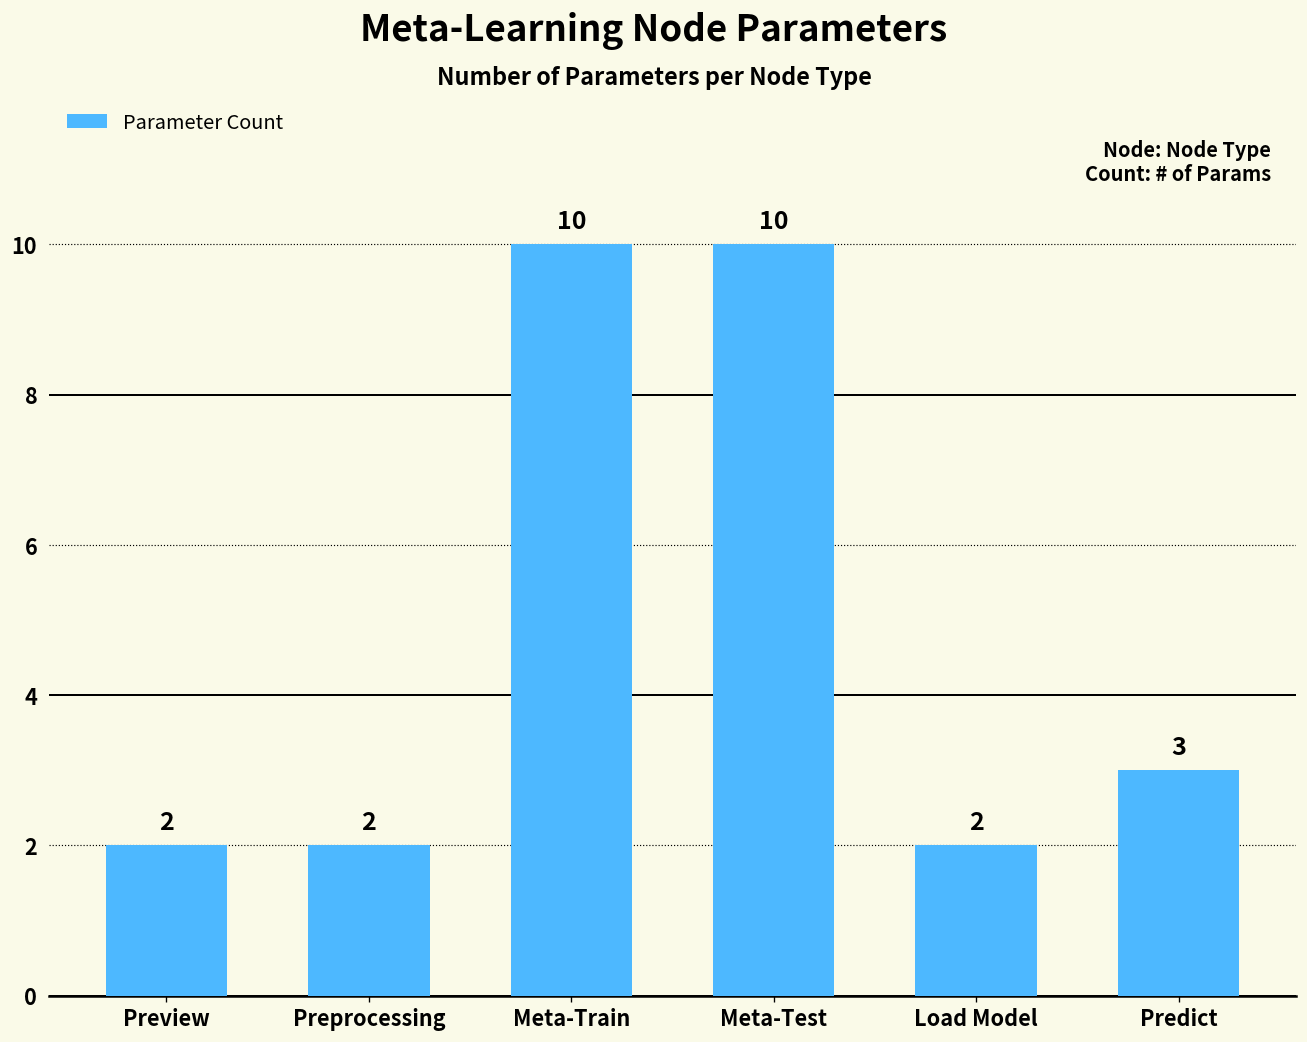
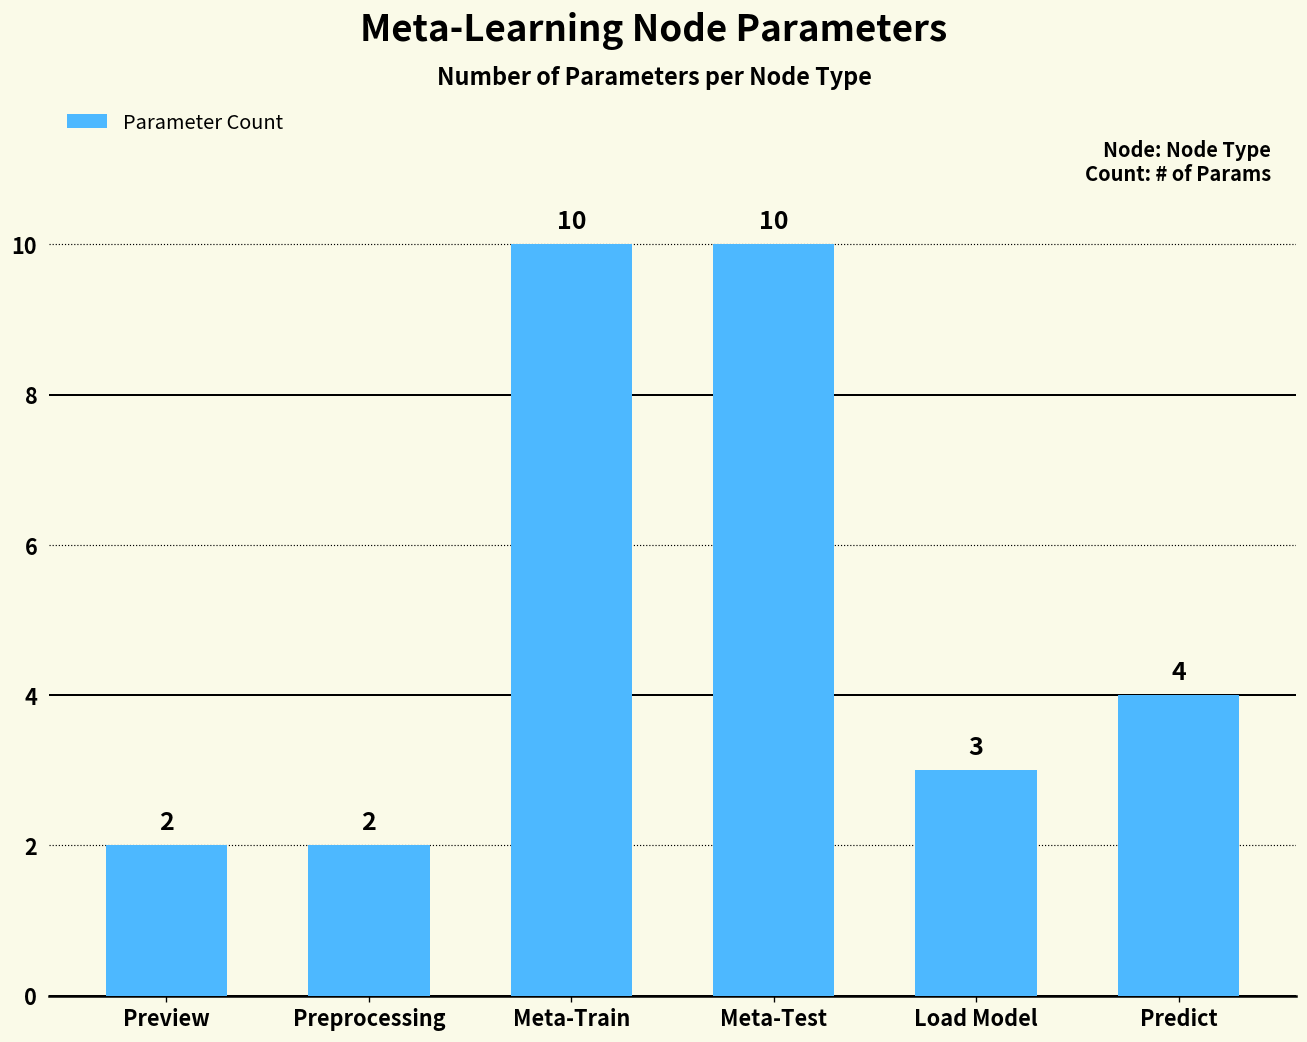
Load Model: 2 -> 3
Predict: 3 -> 4
